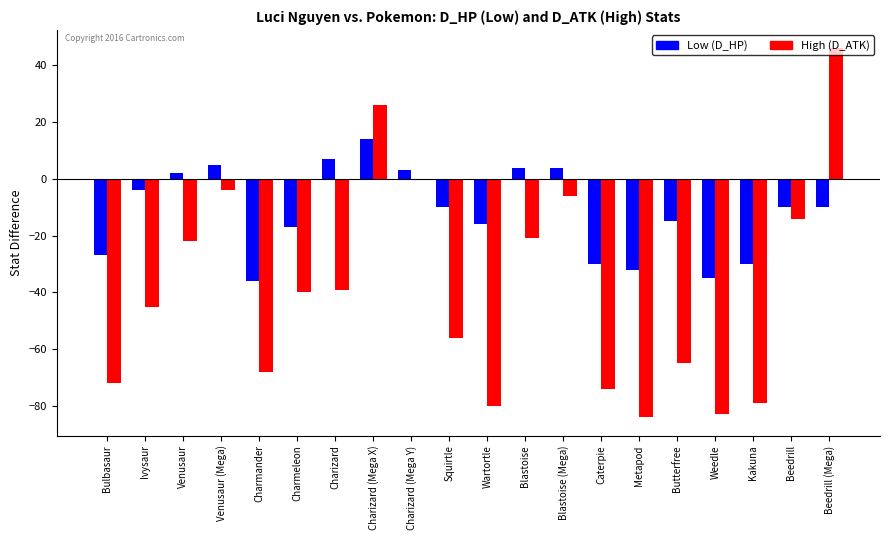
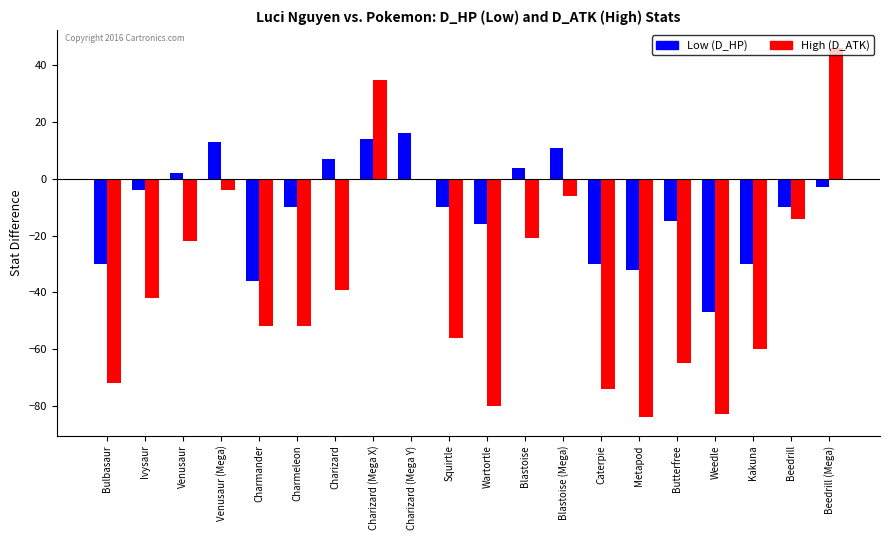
Low (D_HP), Bulbasaur: -27 -> -30
High (D_ATK), Ivysaur: -45 -> -42
Low (D_HP), Venusaur (Mega): 5 -> 13
High (D_ATK), Charmander: -68 -> -52
Low (D_HP), Charmeleon: -17 -> -10
High (D_ATK), Charmeleon: -40 -> -52
High (D_ATK), Charizard (Mega X): 26 -> 35
Low (D_HP), Charizard (Mega Y): 3 -> 16
Low (D_HP), Blastoise (Mega): 4 -> 11
Low (D_HP), Weedle: -35 -> -47
High (D_ATK), Kakuna: -79 -> -60
Low (D_HP), Beedrill (Mega): -10 -> -3
